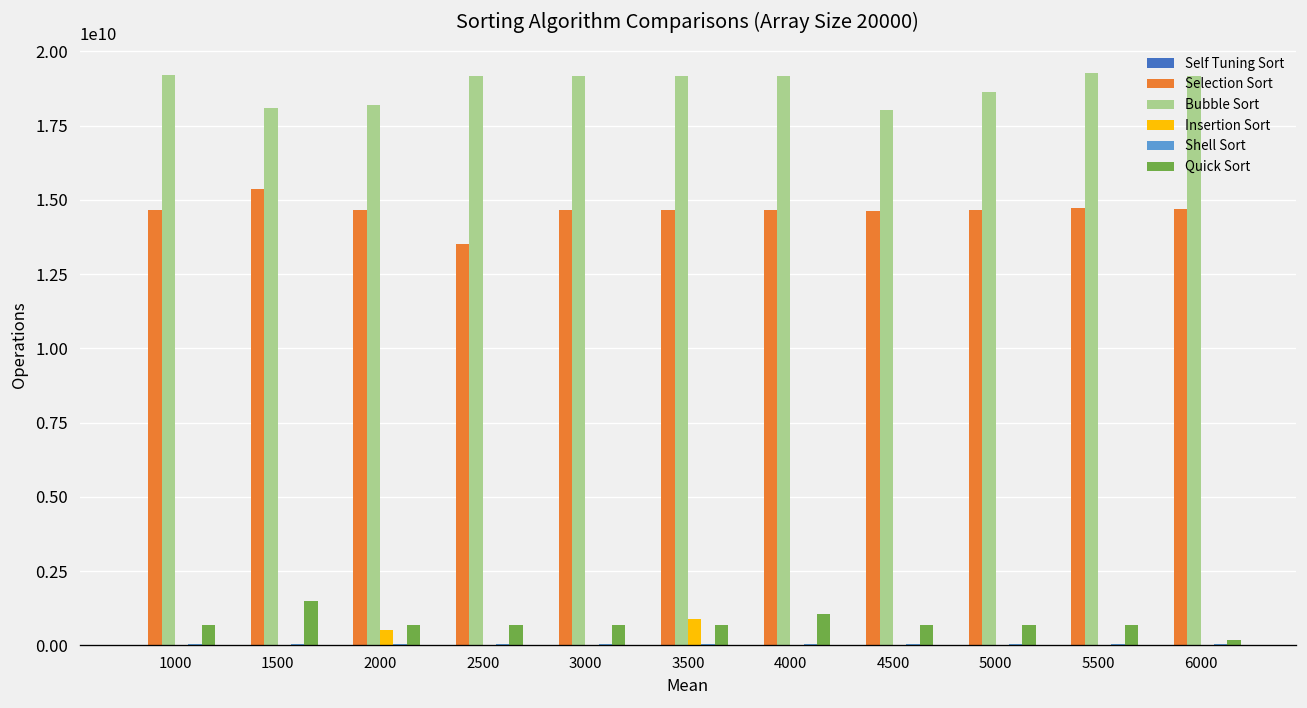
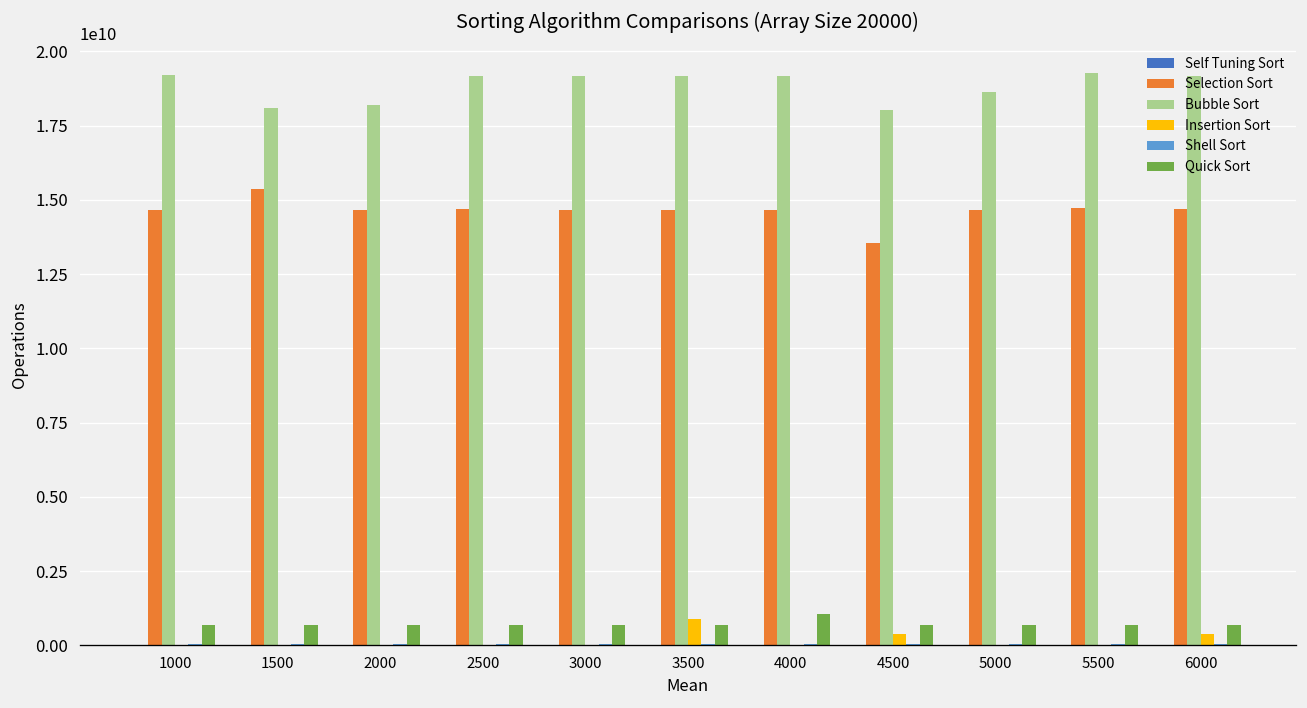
Quick Sort, 1500: 1500000000 -> 700000000
Insertion Sort, 2000: 500000000 -> 0
Selection Sort, 2500: 13500000000 -> 14700000000
Selection Sort, 4500: 14600000000 -> 13500000000
Insertion Sort, 4500: 0 -> 400000000
Insertion Sort, 6000: 0 -> 400000000
Quick Sort, 6000: 200000000 -> 700000000
